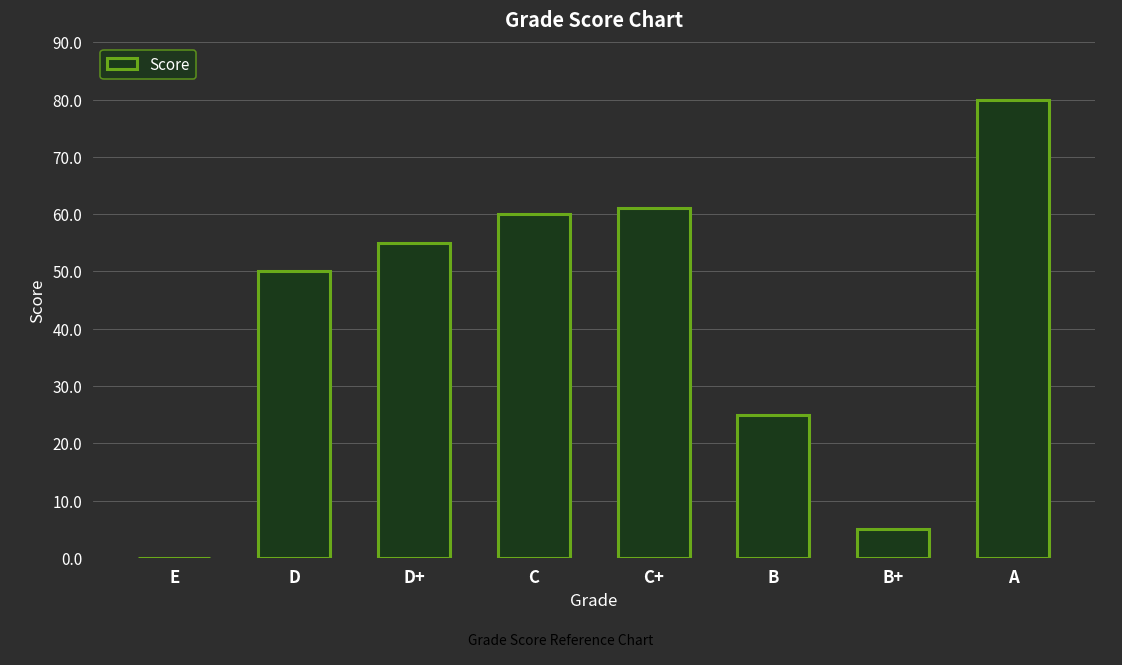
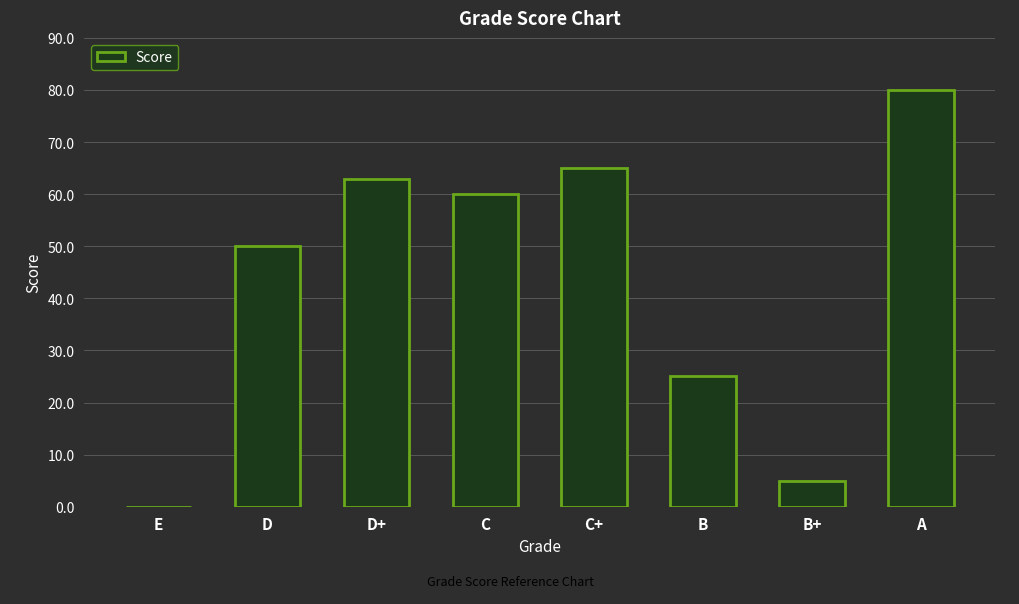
D+: 55 -> 63
C+: 61 -> 65
